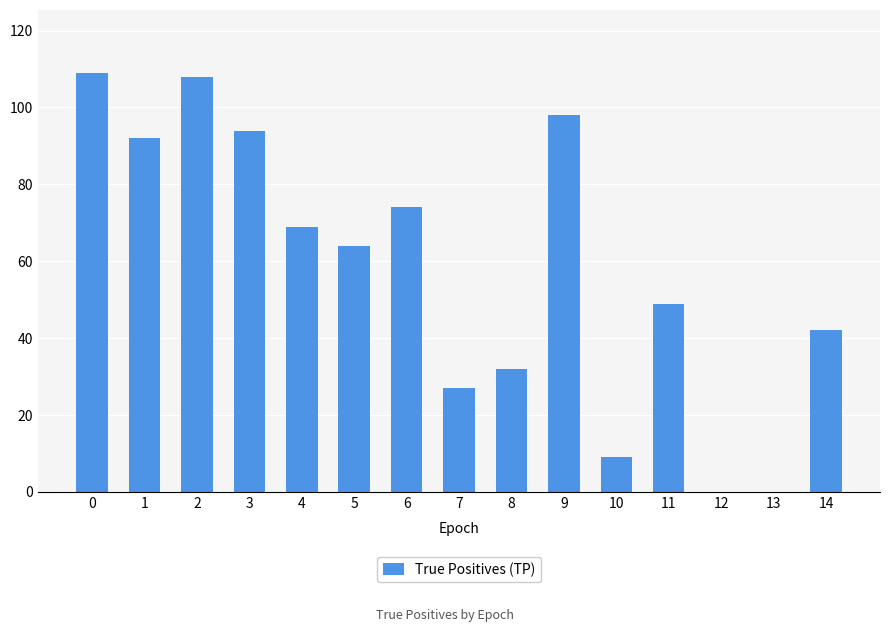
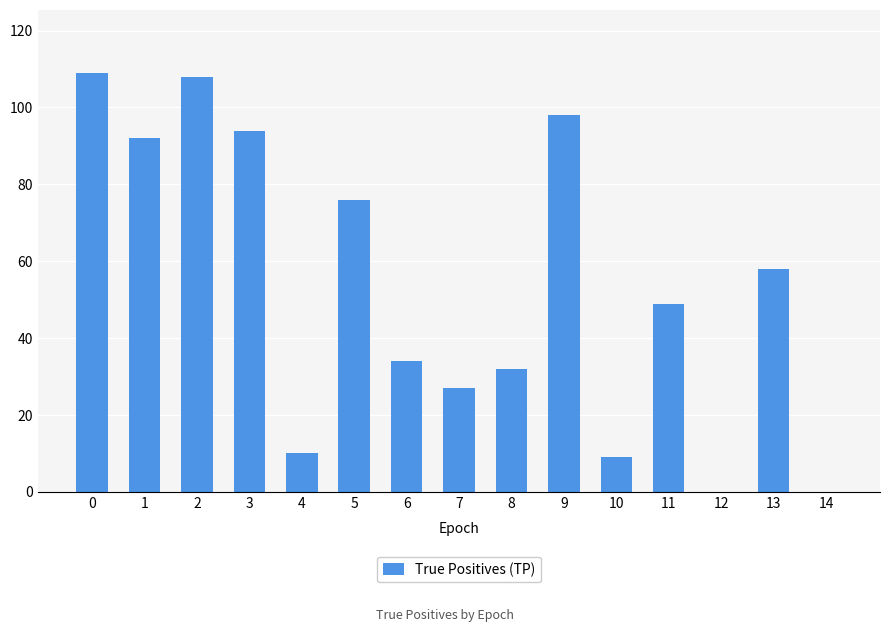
4: 69 -> 10
5: 64 -> 76
6: 74 -> 34
13: 0 -> 58
14: 42 -> 0
